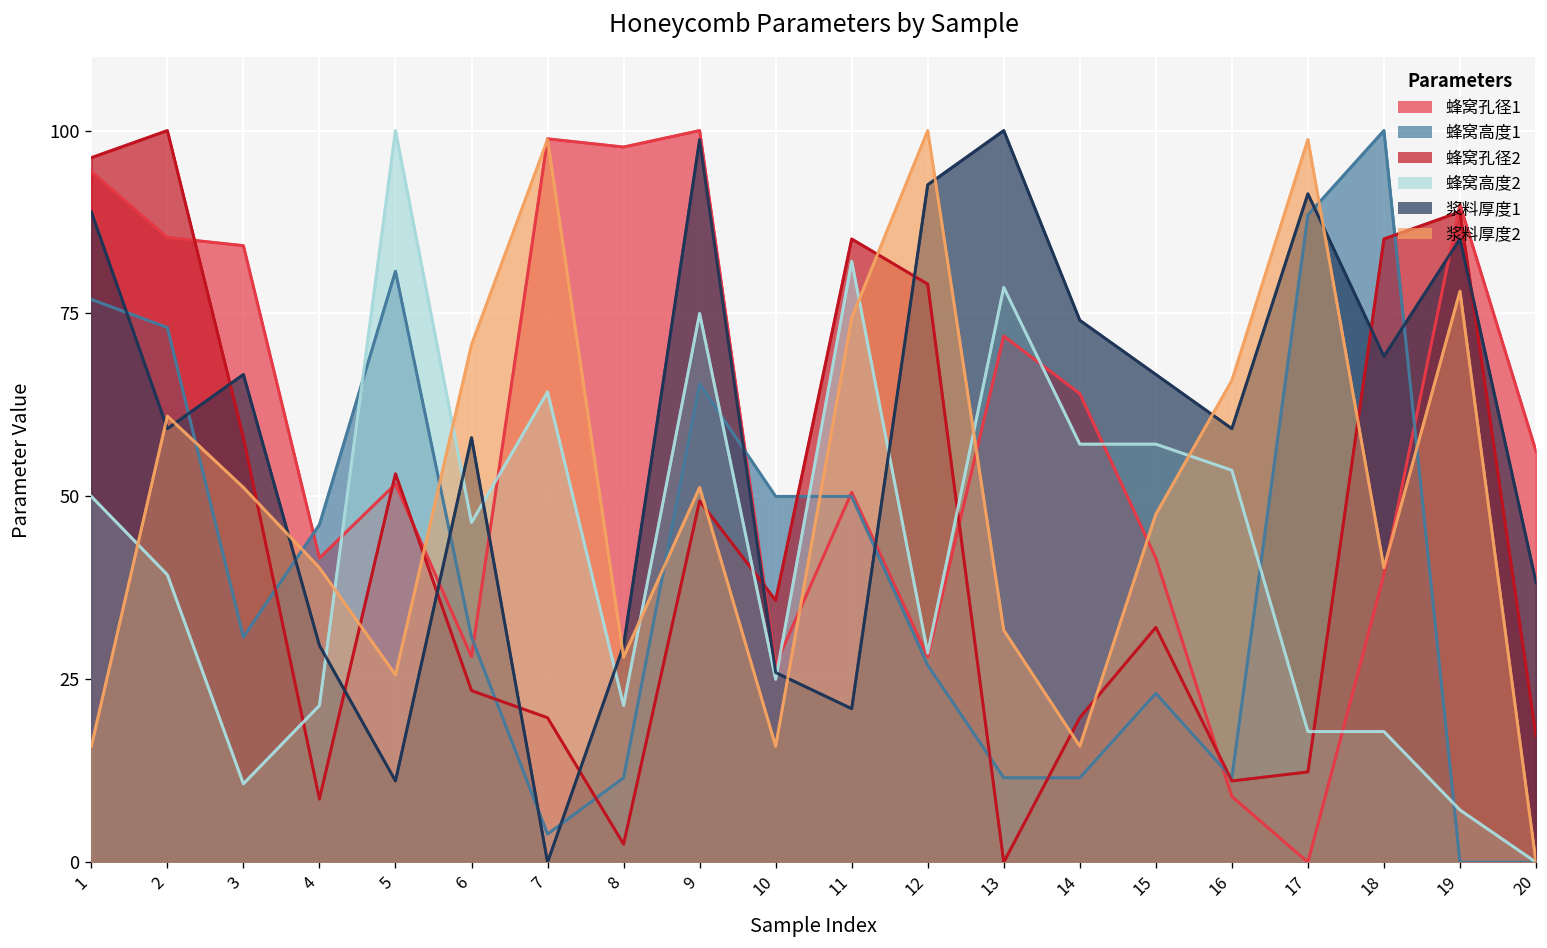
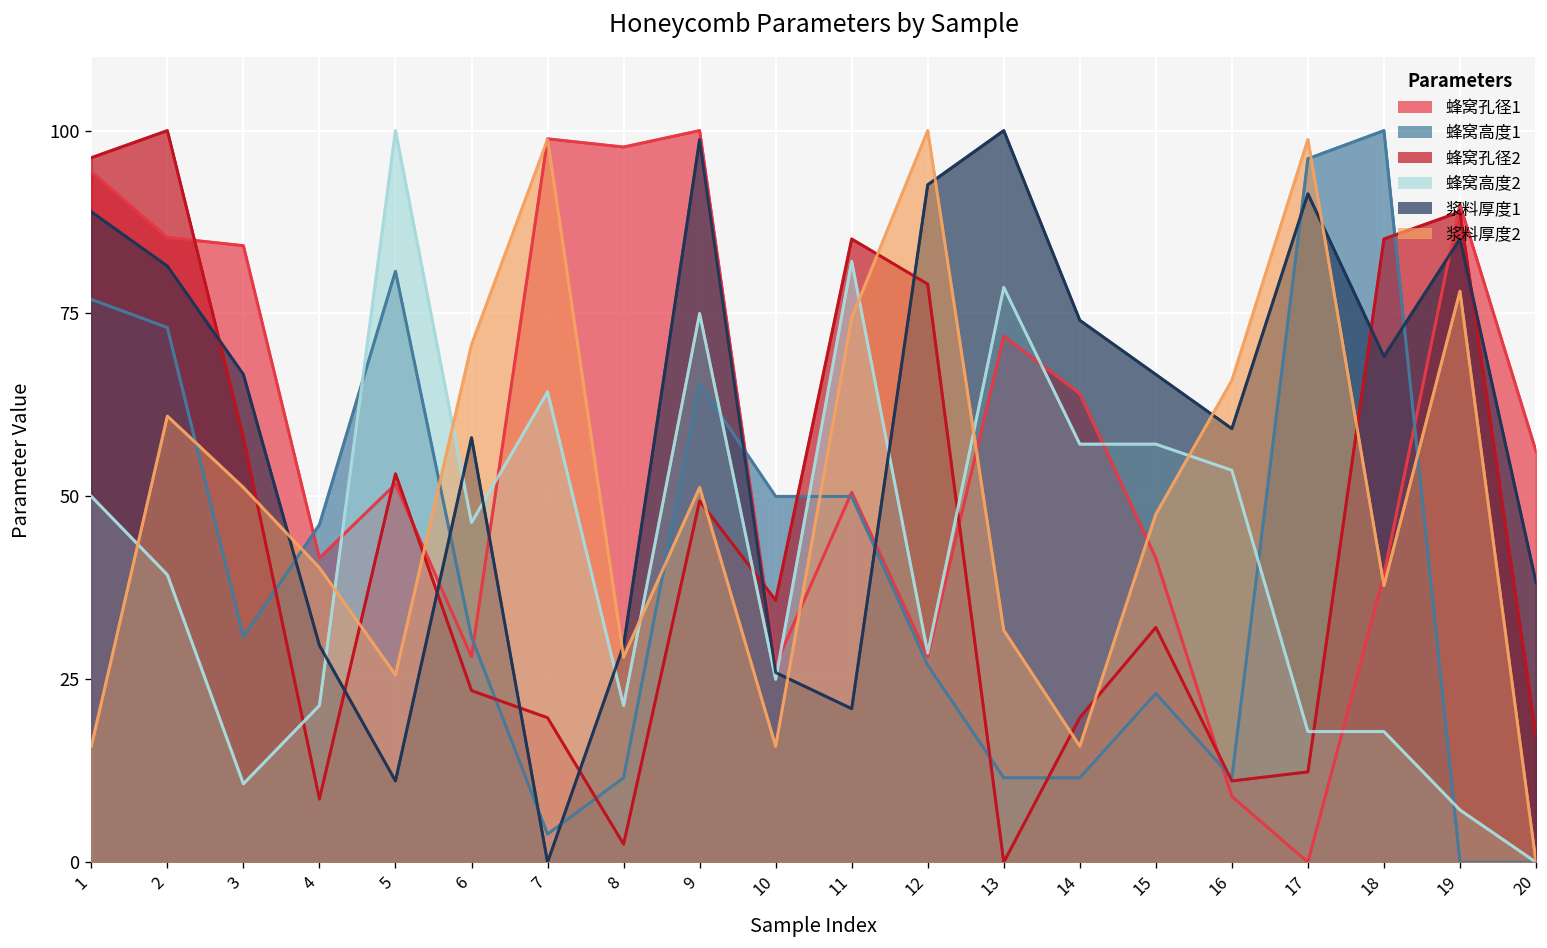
浆料厚度1, 2: 59 -> 81
蜂窝高度1, 17: 88 -> 96
浆料厚度2, 18: 40 -> 38
